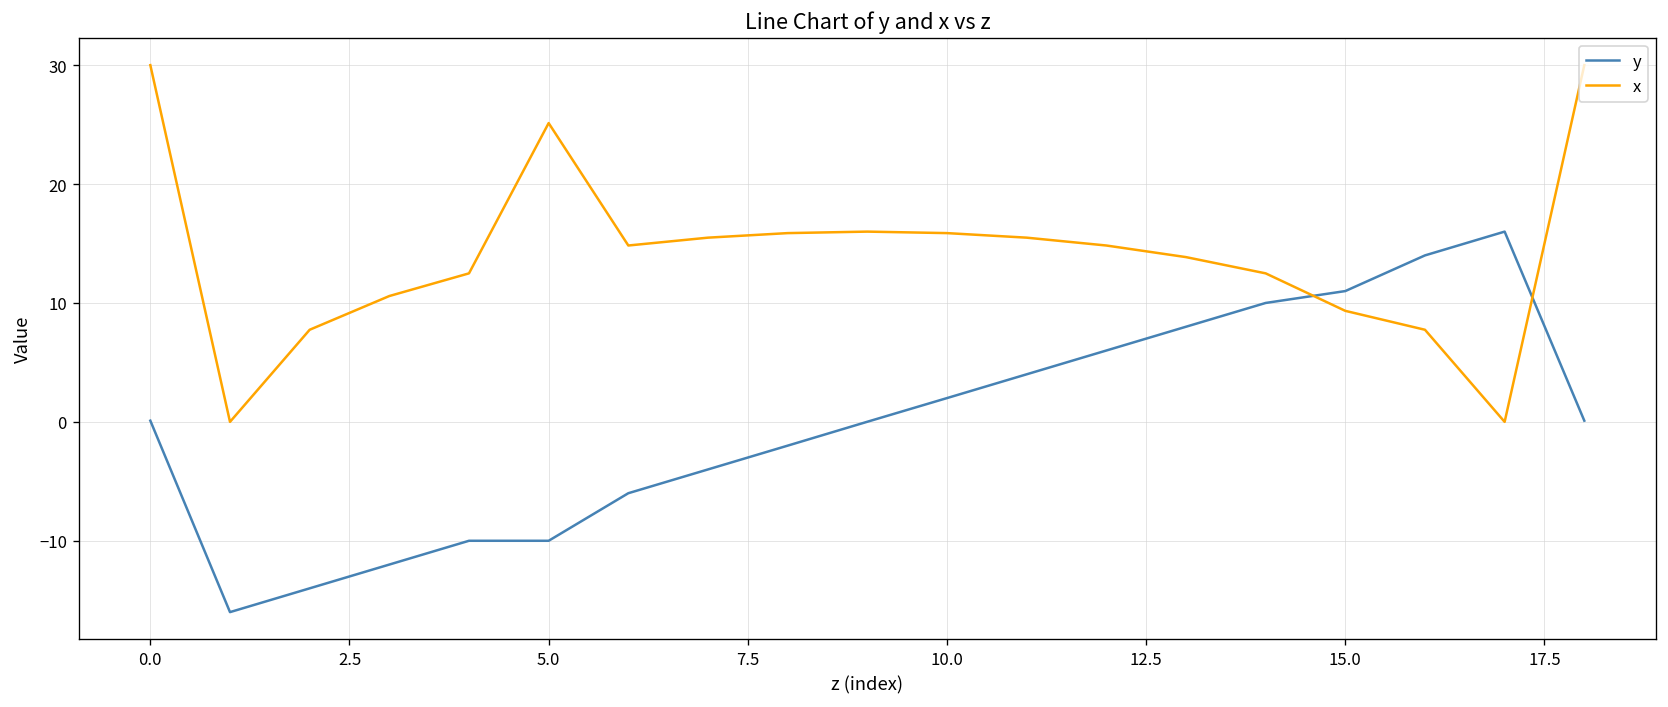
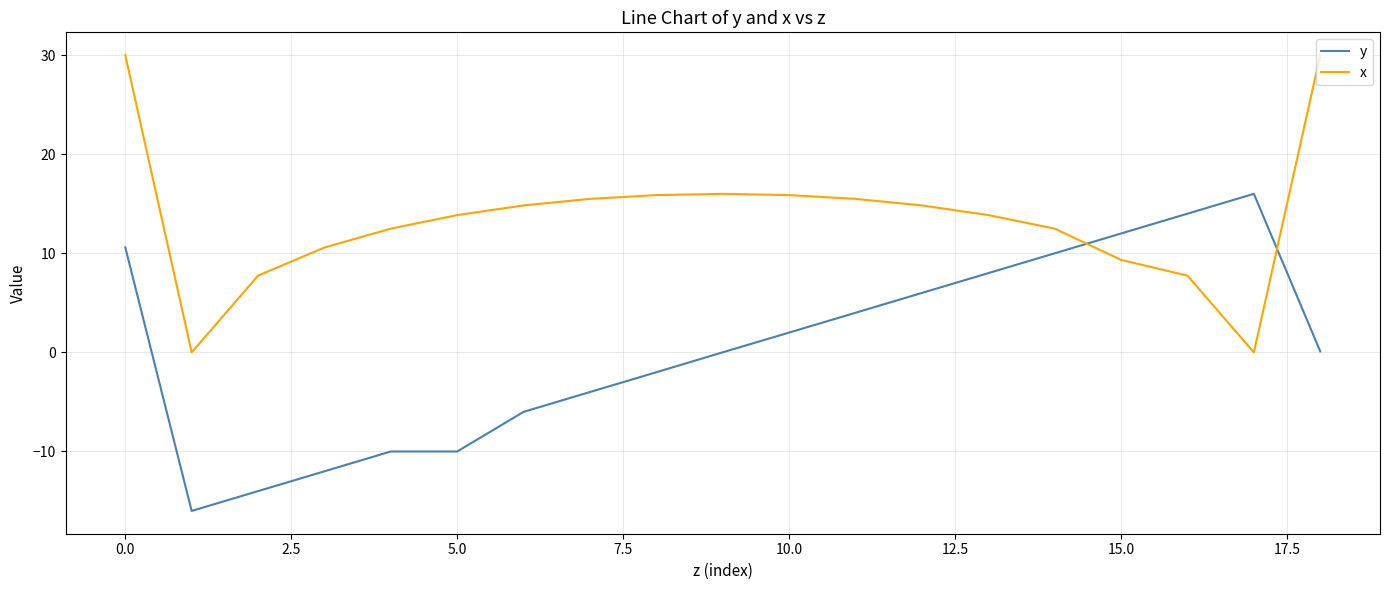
y, 0.0: 0 -> 11
x, 5.0: 25 -> 14
y, 15.0: 11 -> 12
